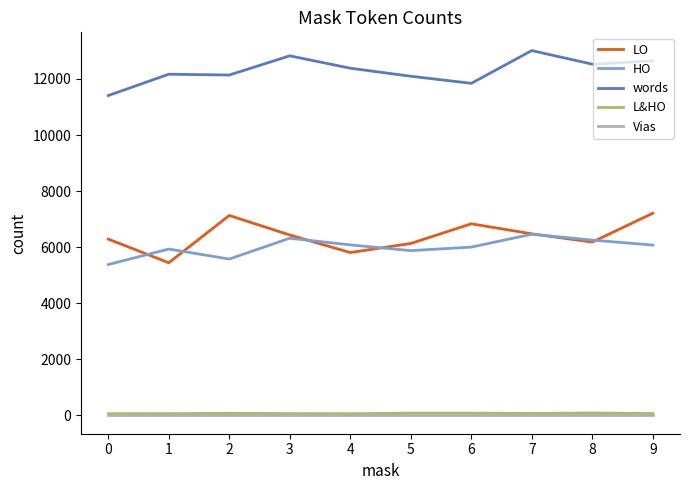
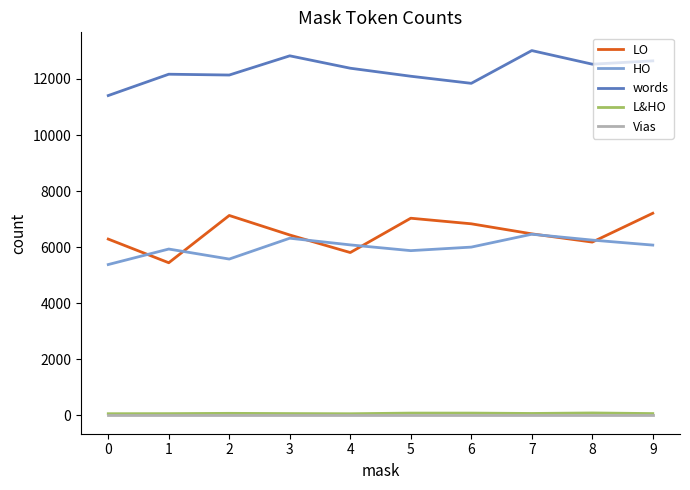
LO, 5: 6100 -> 7000
